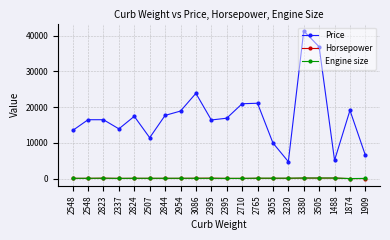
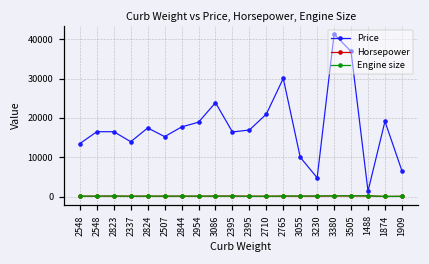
Price, 2507: 11000 -> 15000
Price, 2765: 21000 -> 30000
Price, 1488: 5000 -> 1000
